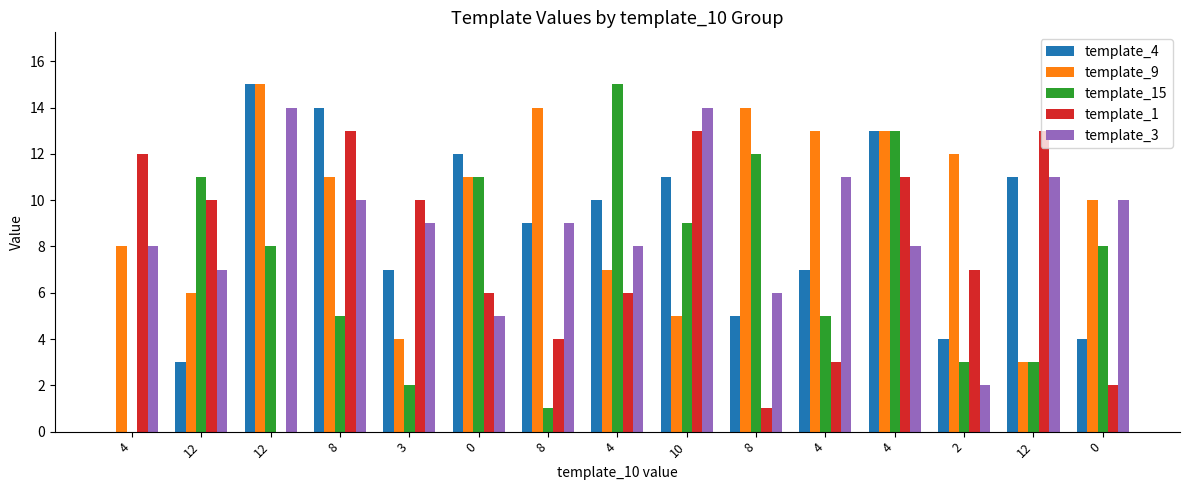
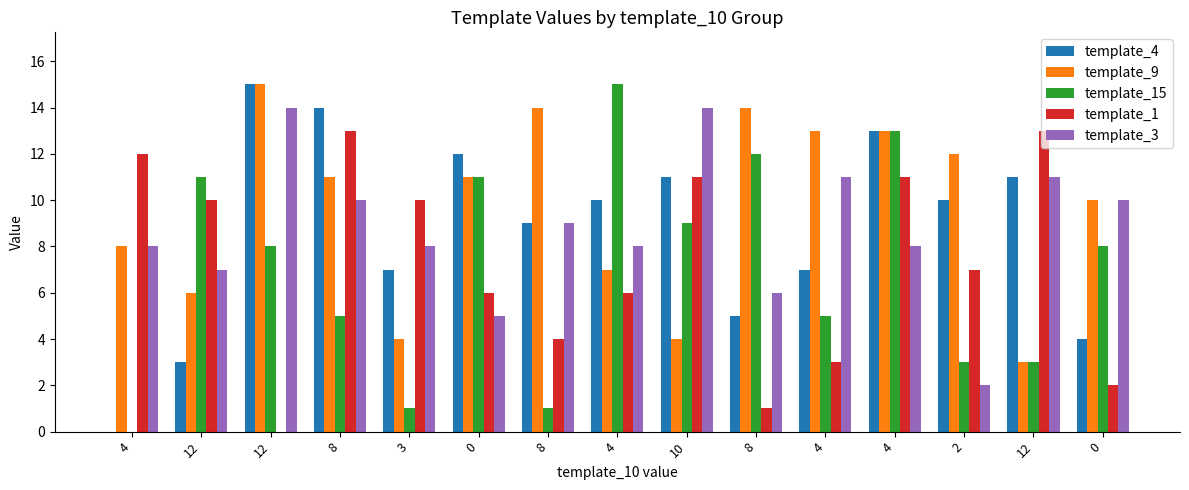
template_15, 3: 2 -> 1
template_3, 3: 9 -> 8
template_9, 10: 5 -> 4
template_1, 10: 13 -> 11
template_4, 2: 4 -> 10
